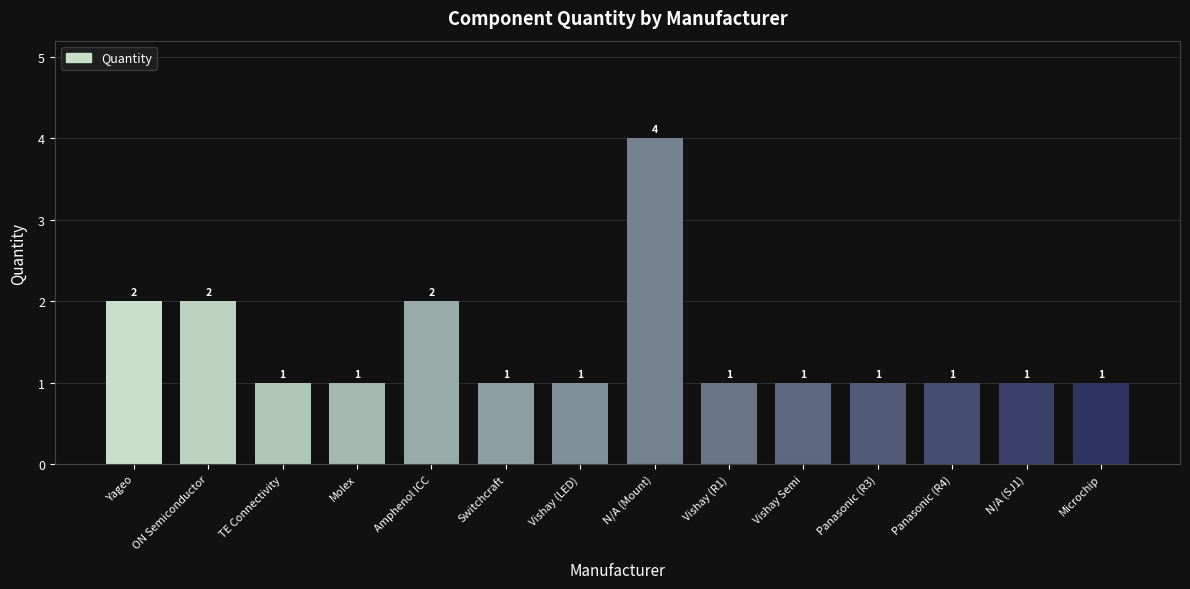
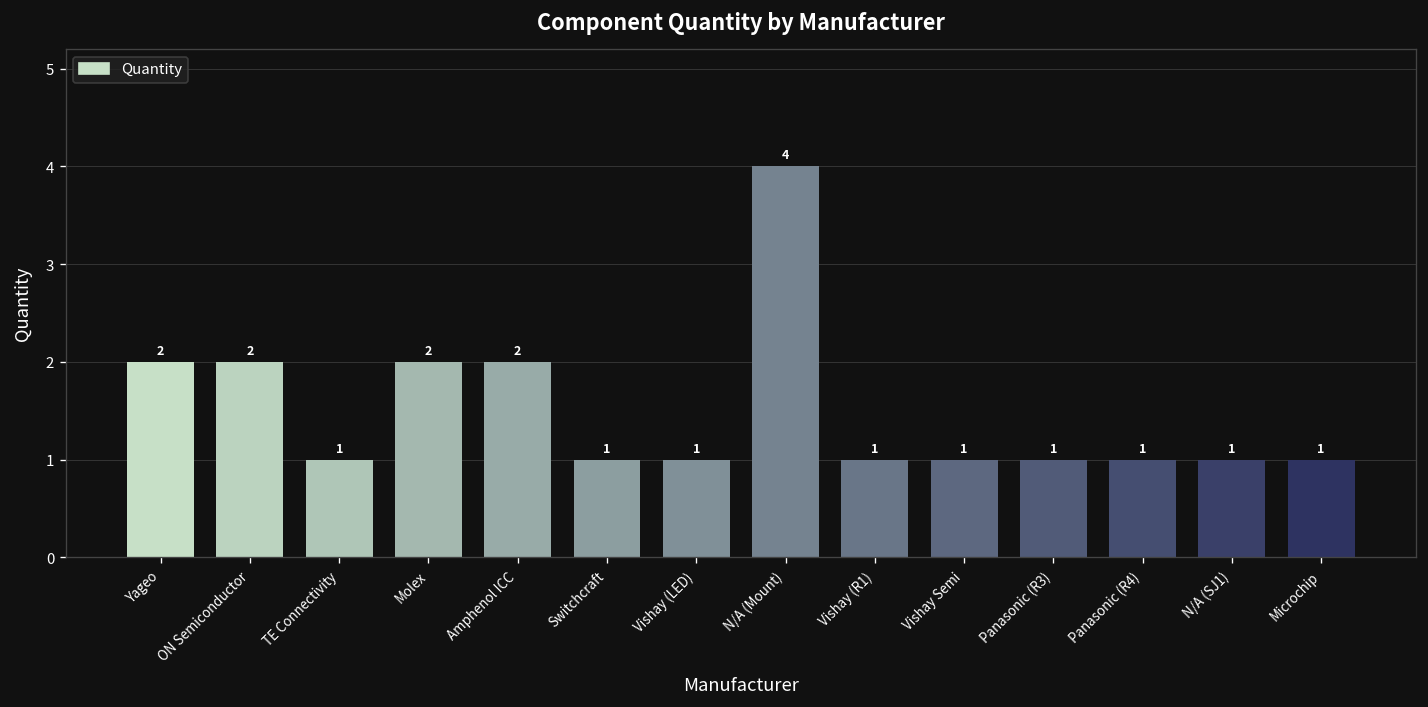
Molex: 1 -> 2
